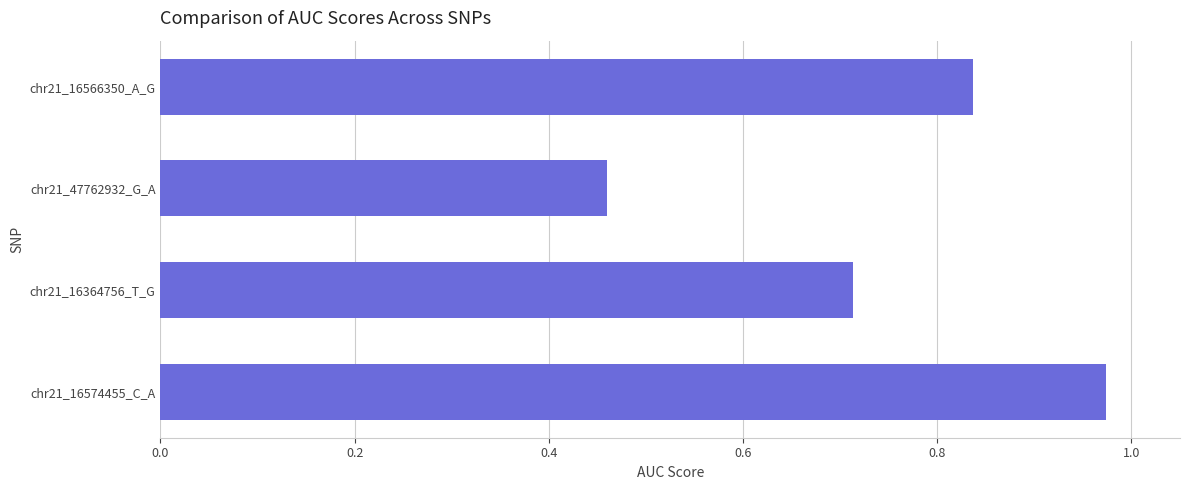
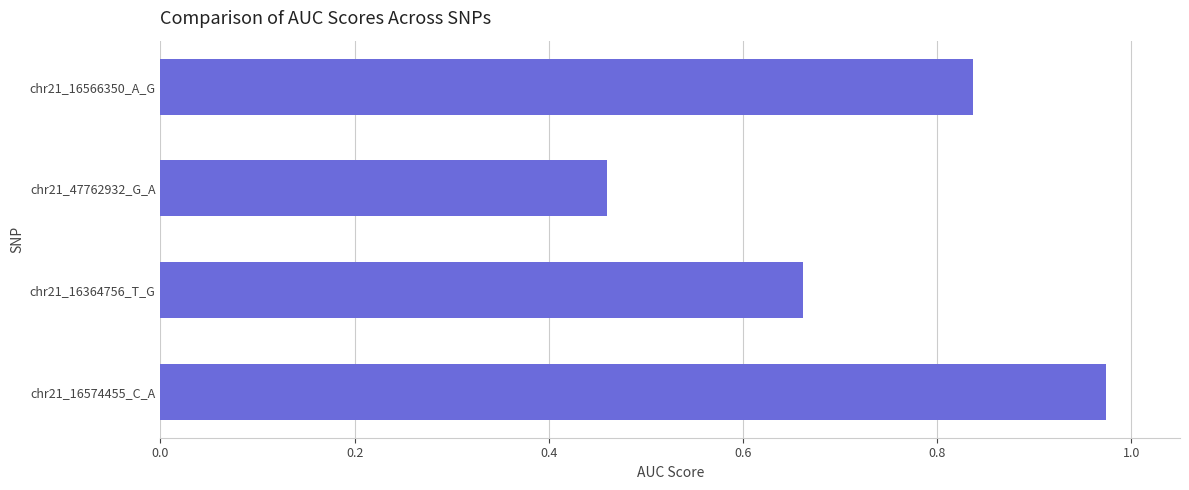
chr21_16364756_T_G: 0.71 -> 0.66
